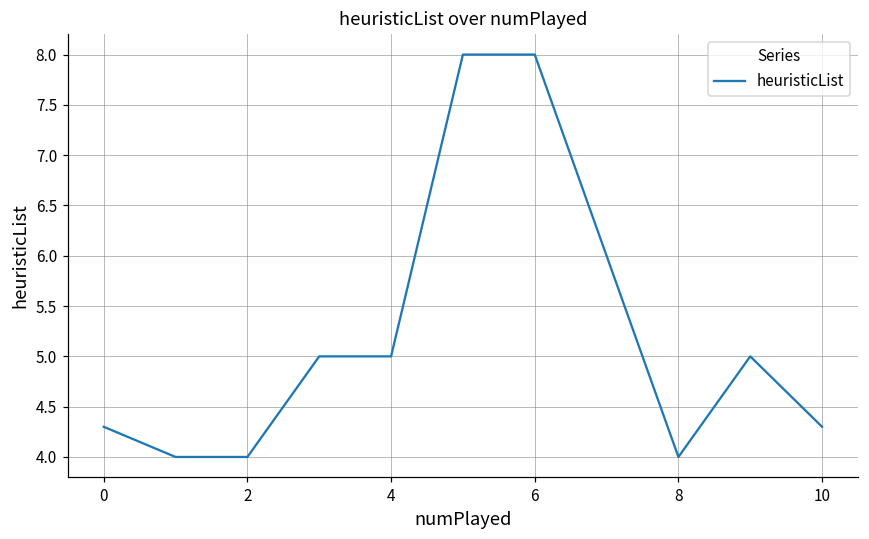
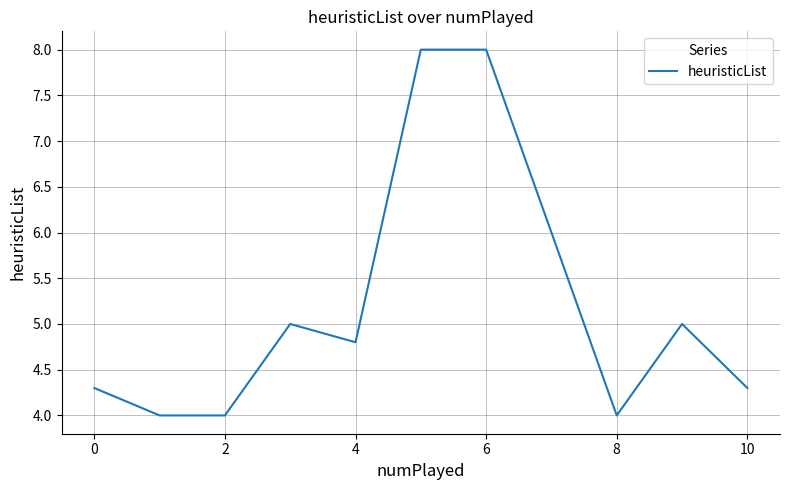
4: 5.0 -> 4.8
